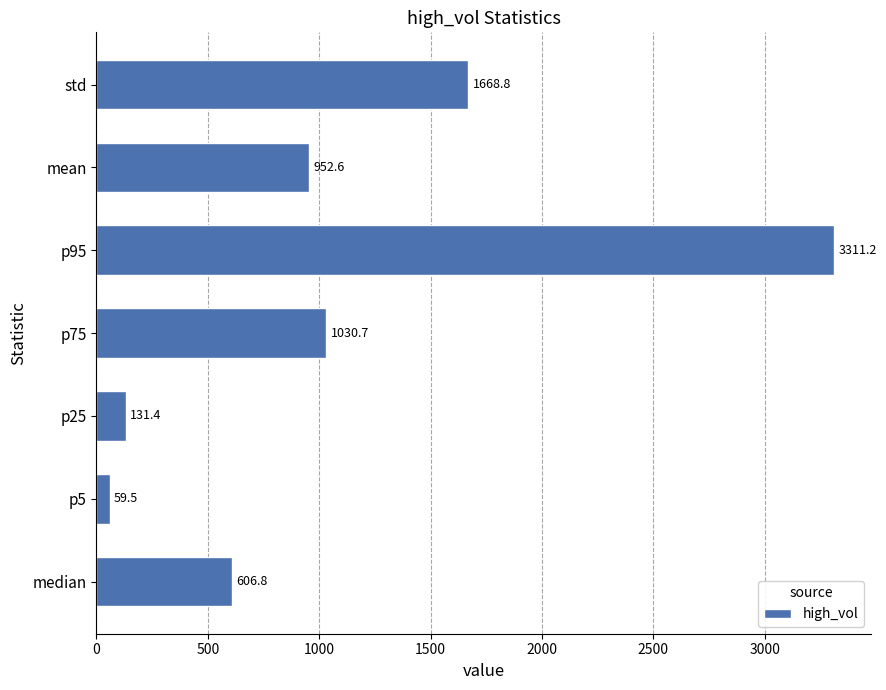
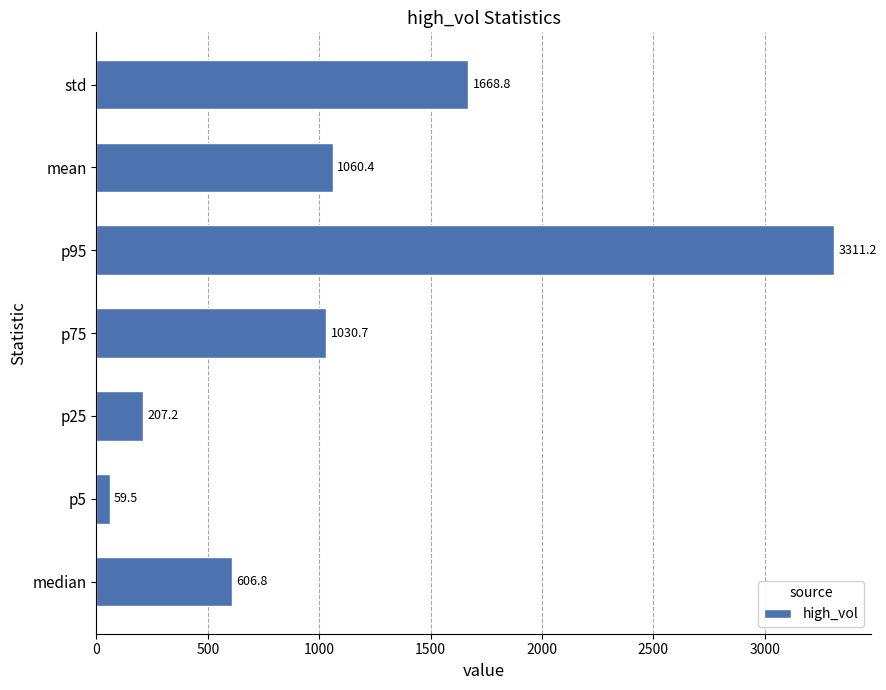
mean: 952.6 -> 1060.4
p25: 131.4 -> 207.2
